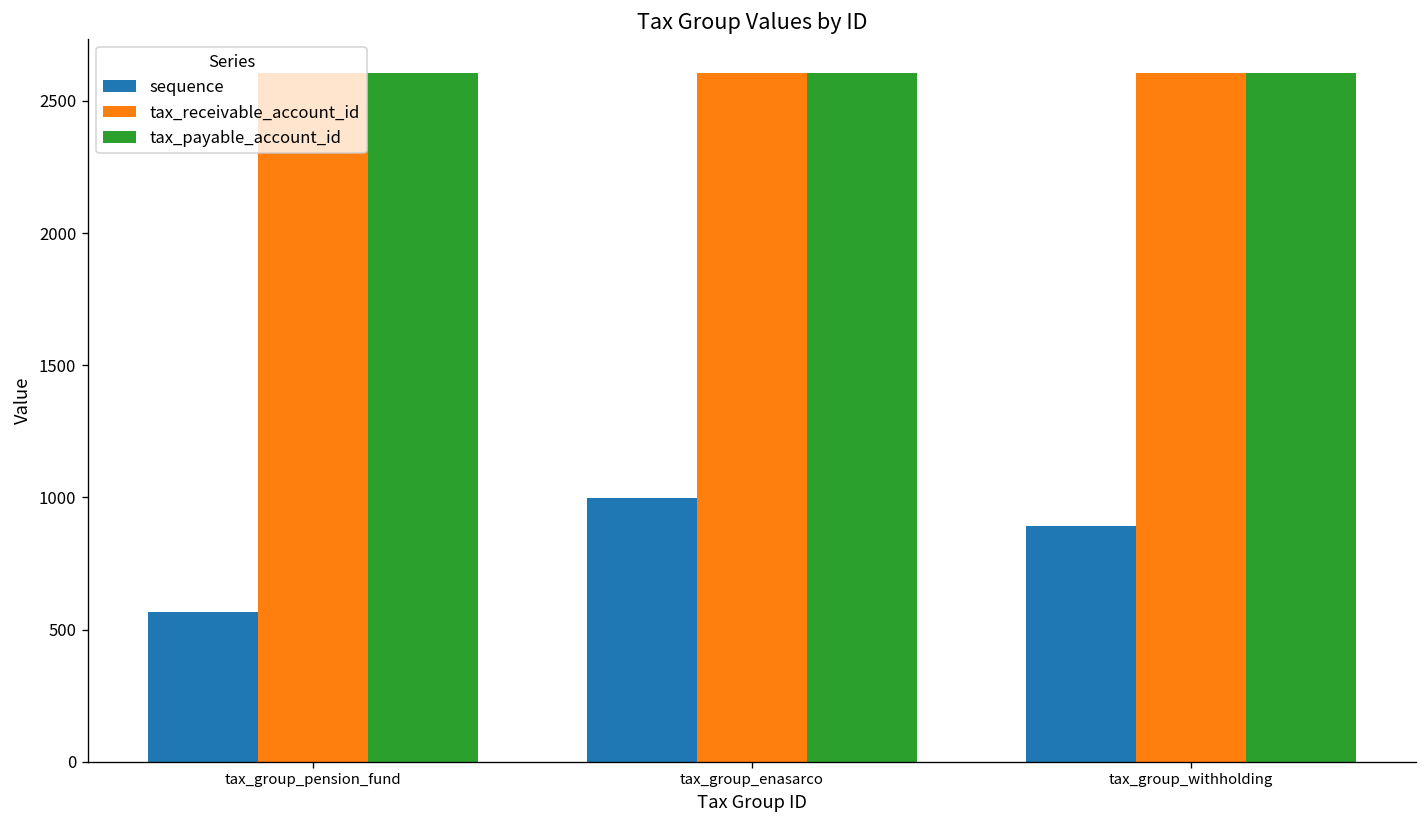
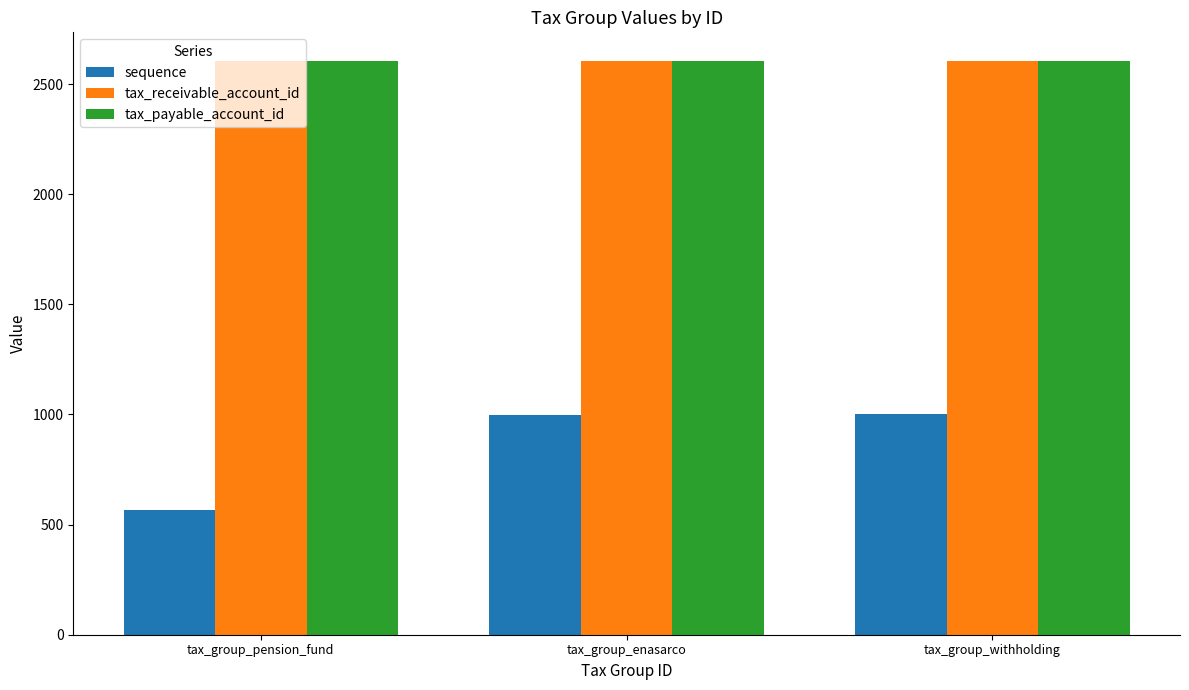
sequence, tax_group_withholding: 890 -> 1000
